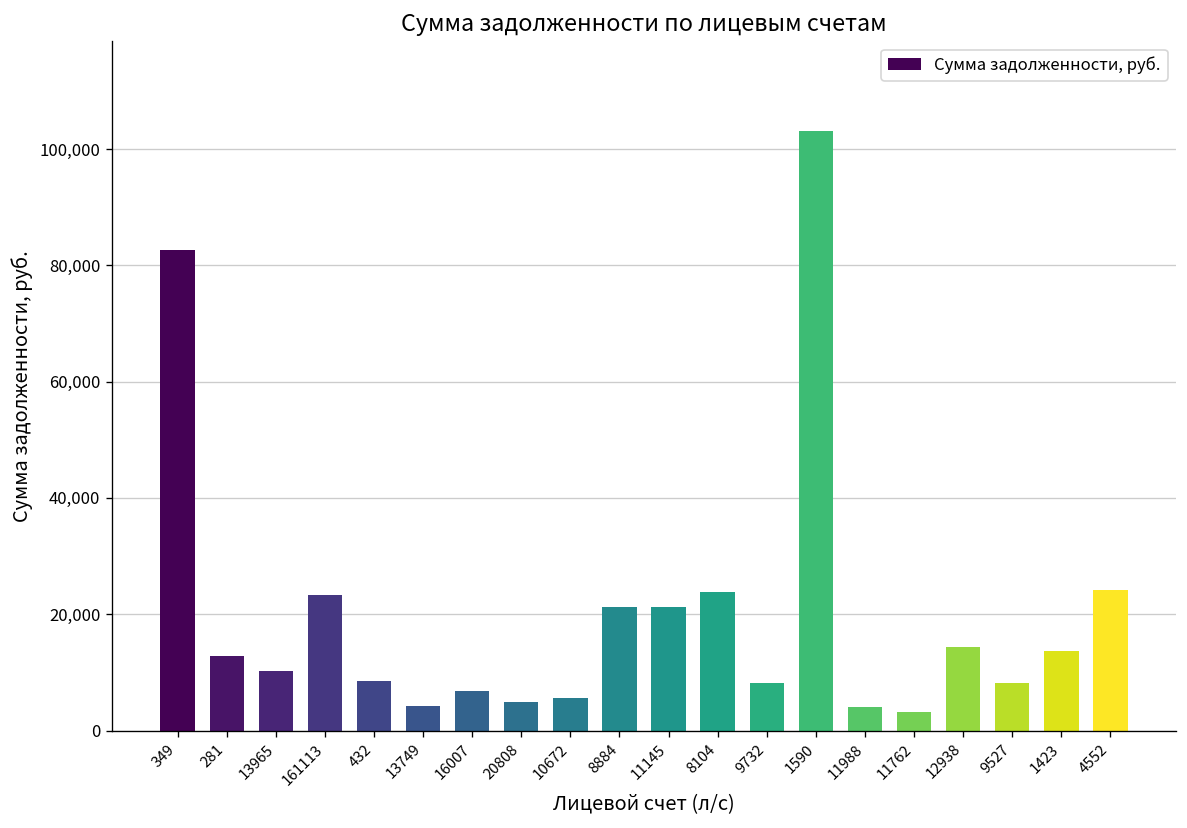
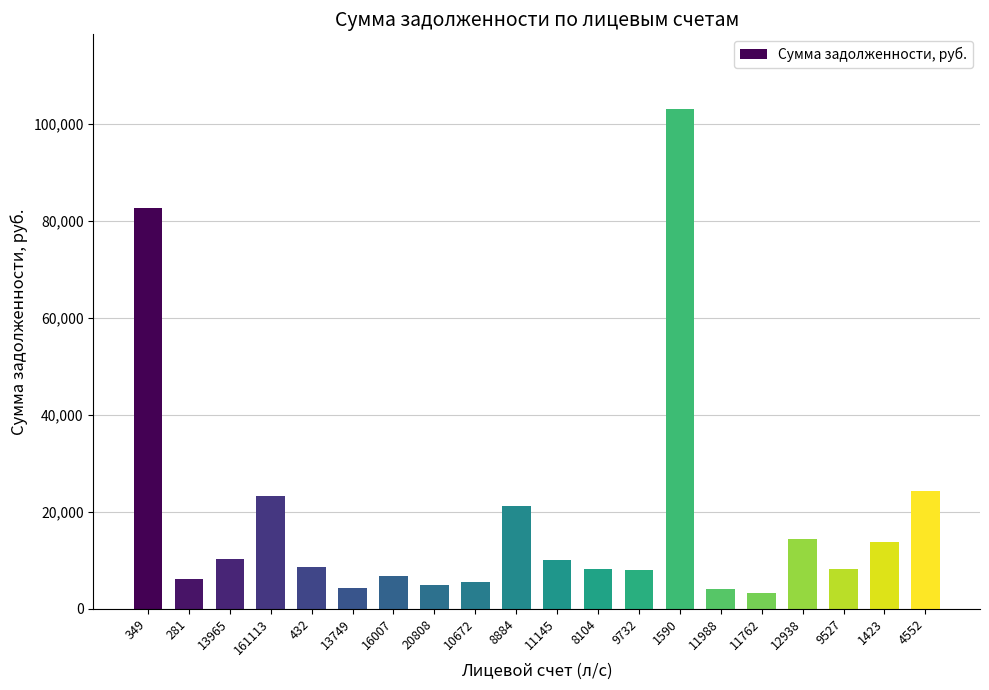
281: 13,000 -> 6,000
11145: 21,000 -> 10,000
8104: 24,000 -> 8,000
